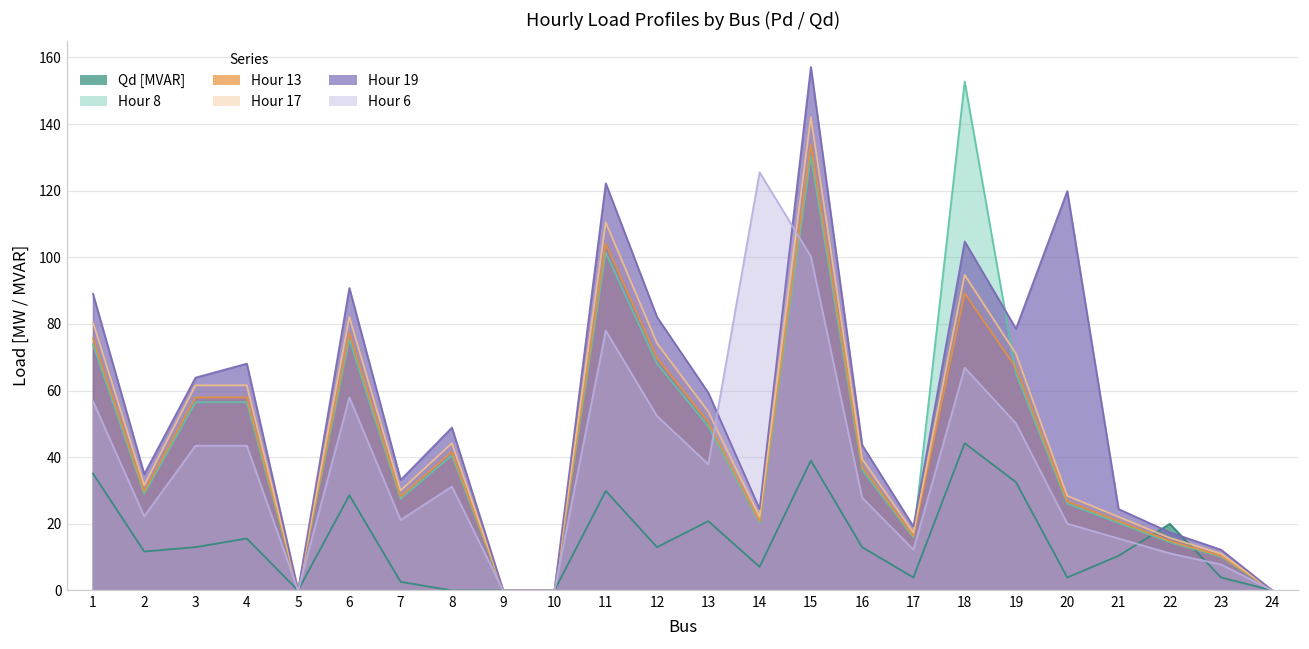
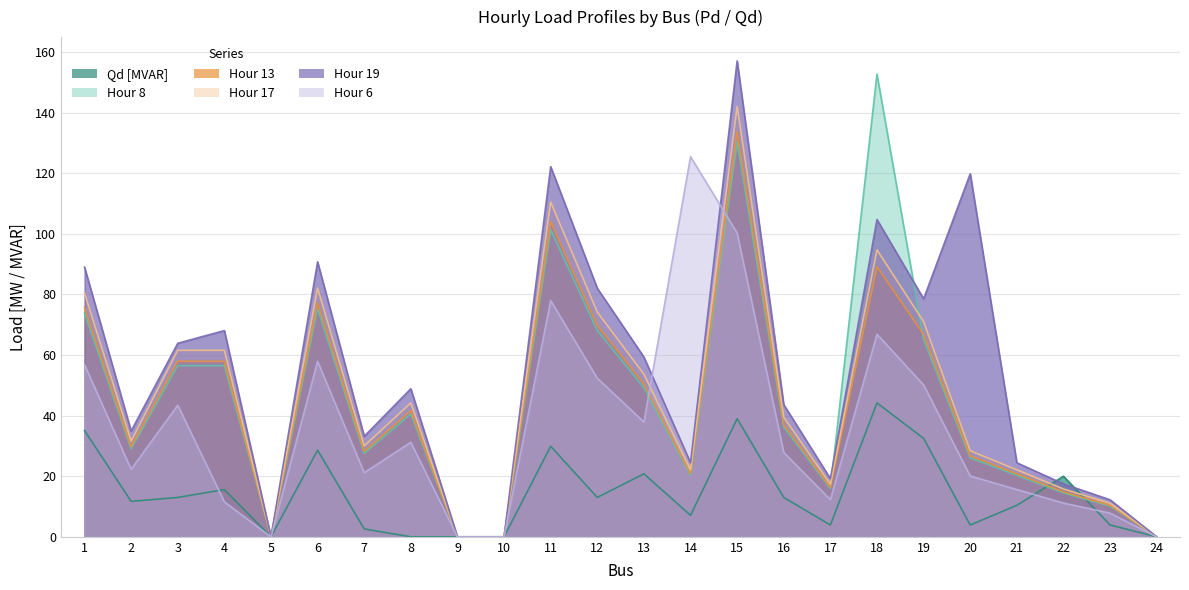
Hour 6, 4: 43 -> 12
